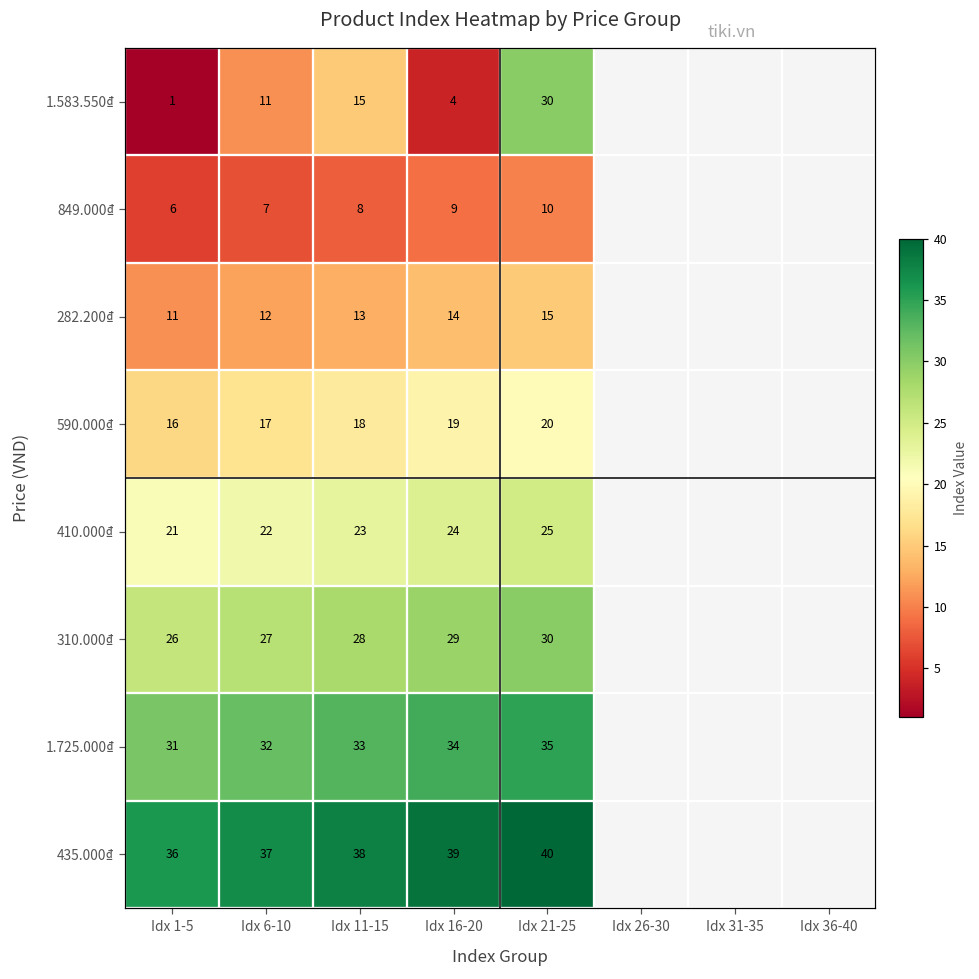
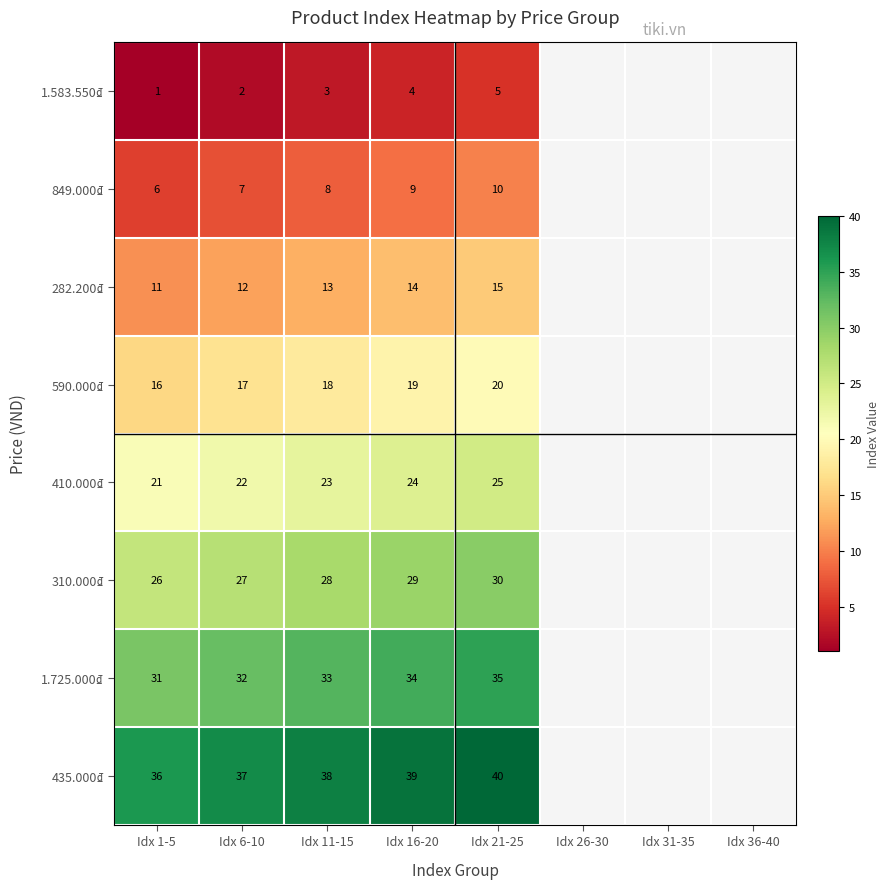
1.583.550₫, Idx 6-10: 11 -> 2
1.583.550₫, Idx 11-15: 15 -> 3
1.583.550₫, Idx 21-25: 30 -> 5
